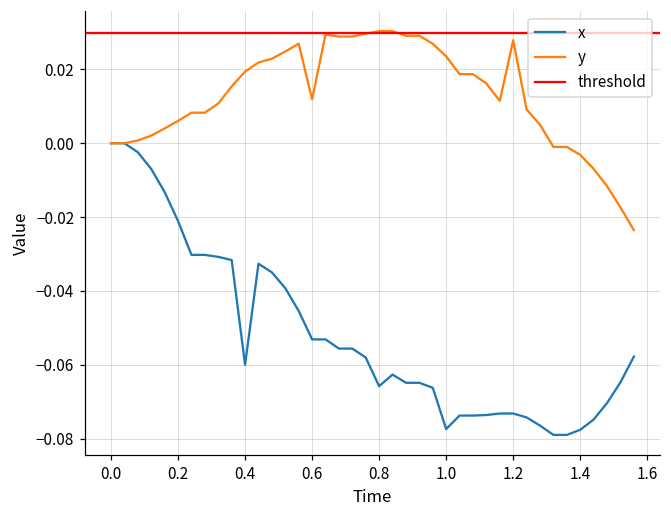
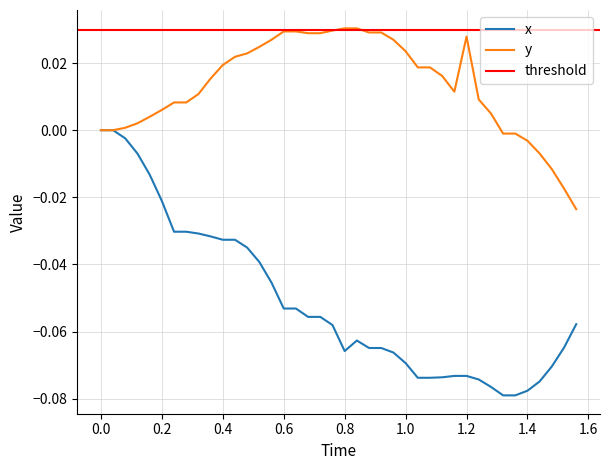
x, 0.4: -0.060 -> -0.033
y, 0.6: 0.012 -> 0.029
x, 1.0: -0.077 -> -0.069
